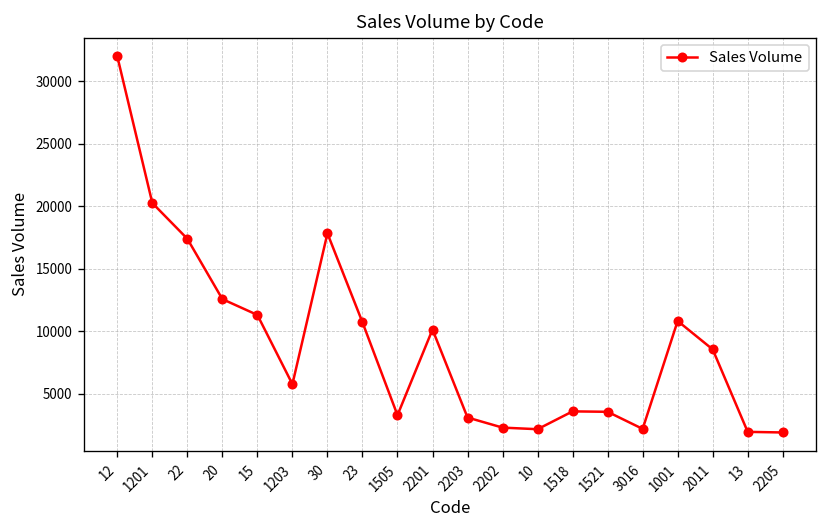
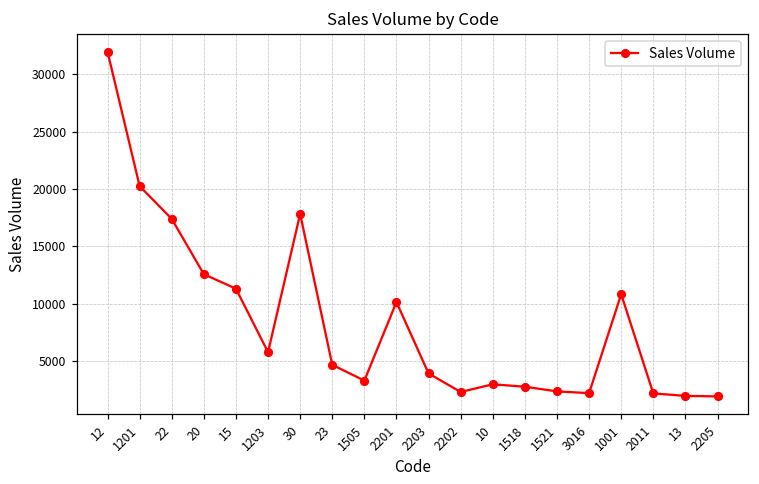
23: 10700 -> 4700
2203: 3100 -> 3900
10: 2200 -> 3000
1518: 3600 -> 2700
1521: 3600 -> 2300
2011: 8500 -> 2200
